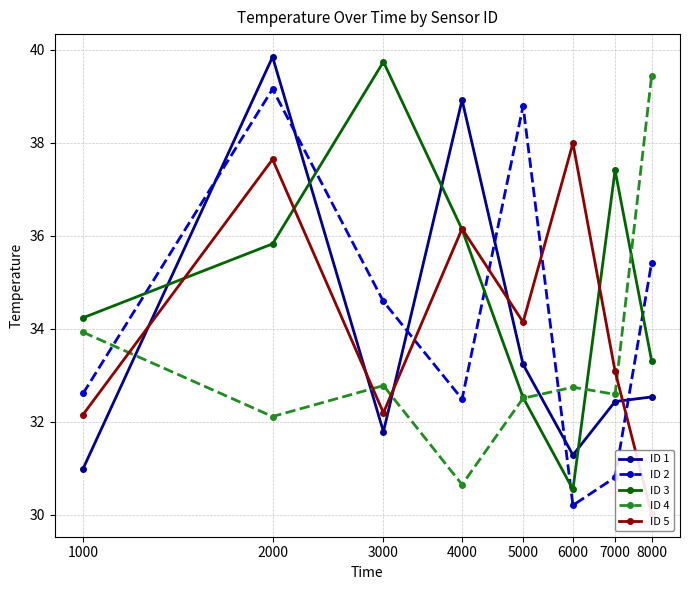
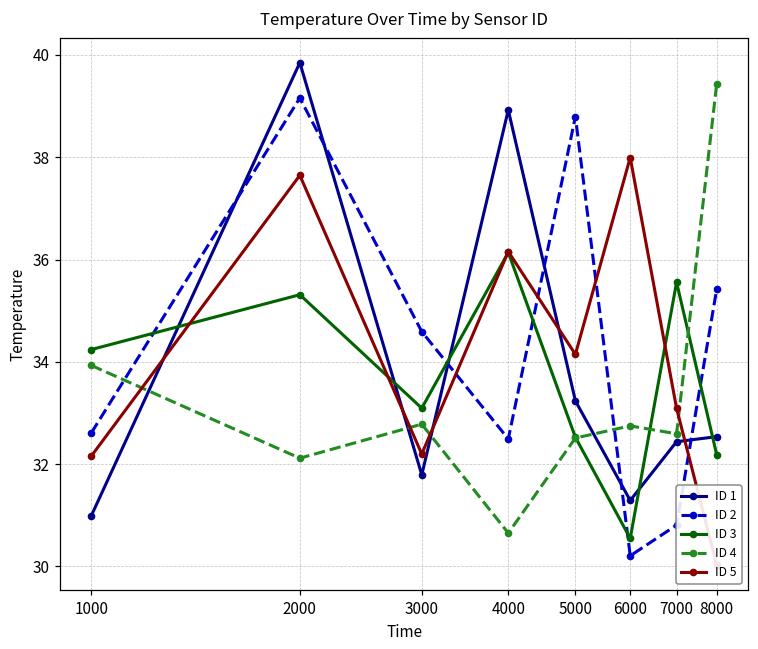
ID 3, 2000: 35.8 -> 35.3
ID 3, 3000: 39.7 -> 33.1
ID 3, 7000: 37.4 -> 35.6
ID 3, 8000: 33.3 -> 32.2
